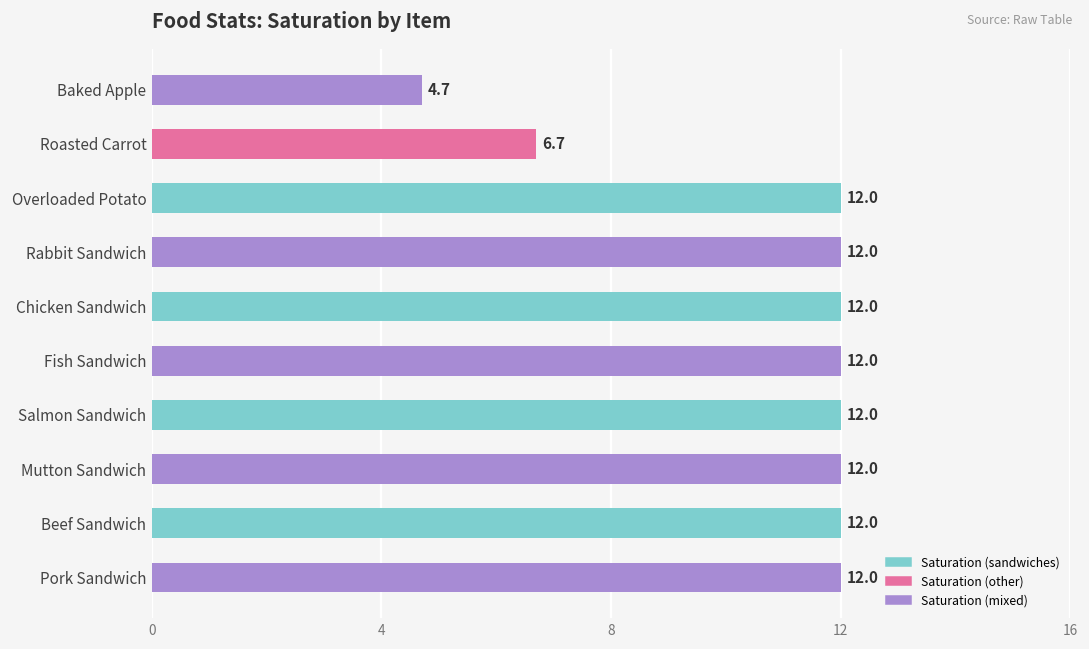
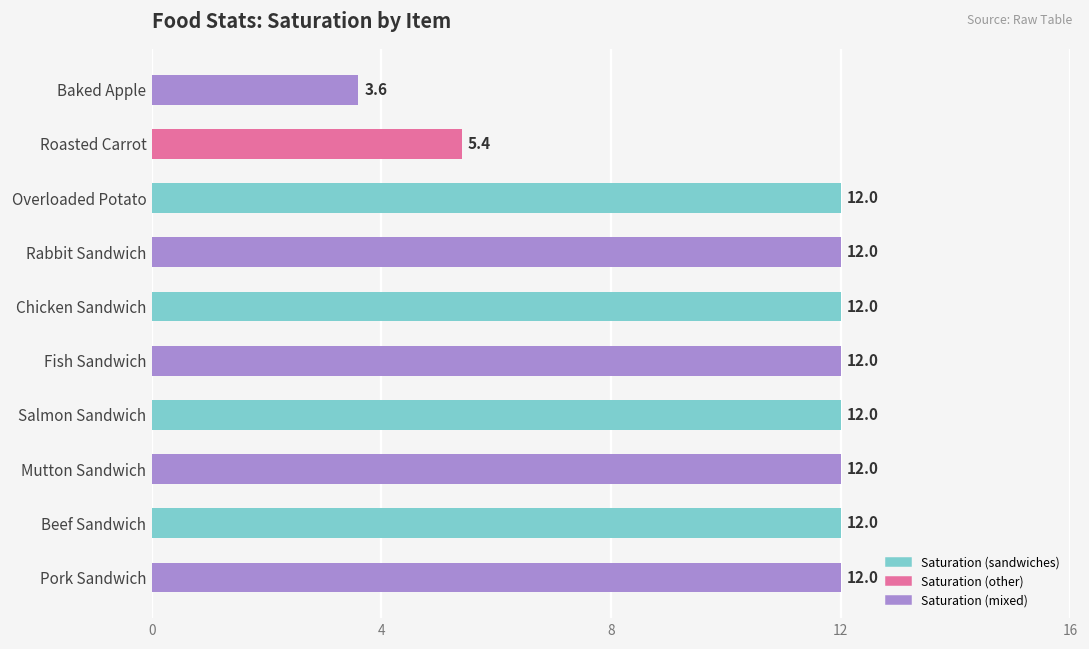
Baked Apple: 4.7 -> 3.6
Roasted Carrot: 6.7 -> 5.4
